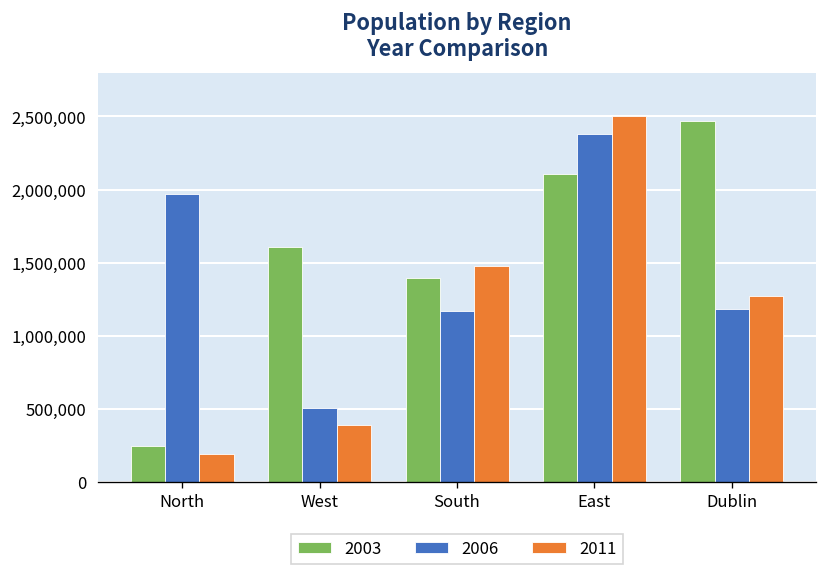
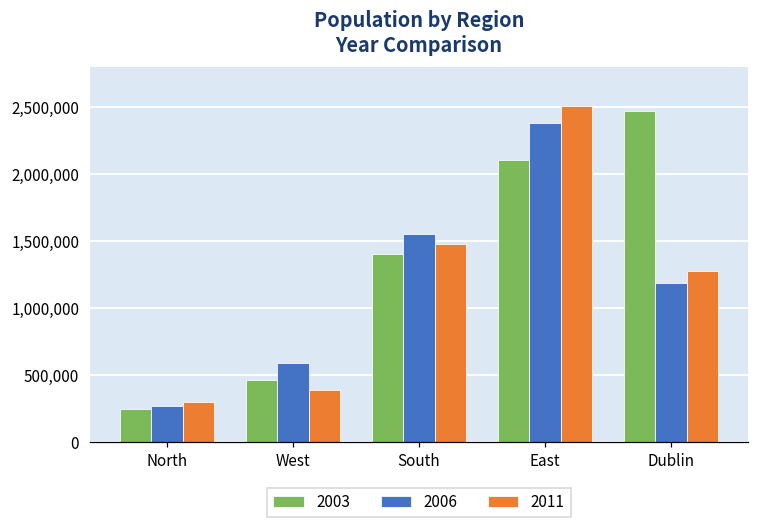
2006, North: 1,970,000 -> 270,000
2011, North: 190,000 -> 290,000
2003, West: 1,610,000 -> 460,000
2006, West: 500,000 -> 590,000
2006, South: 1,170,000 -> 1,550,000
